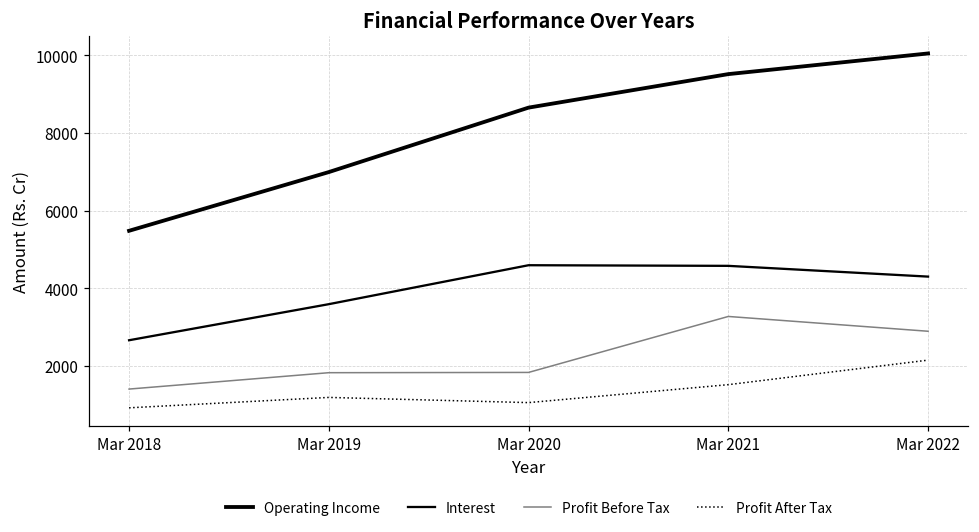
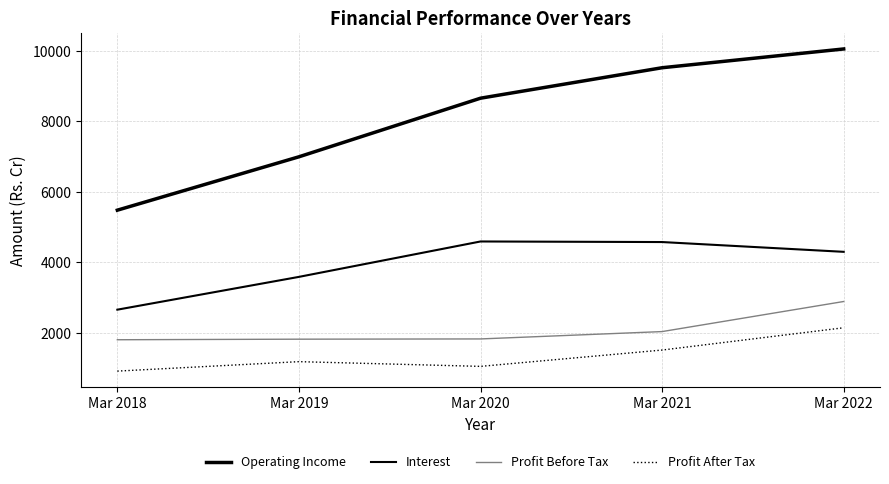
Profit Before Tax, Mar 2018: 1400 -> 1800
Profit Before Tax, Mar 2021: 3300 -> 2000
